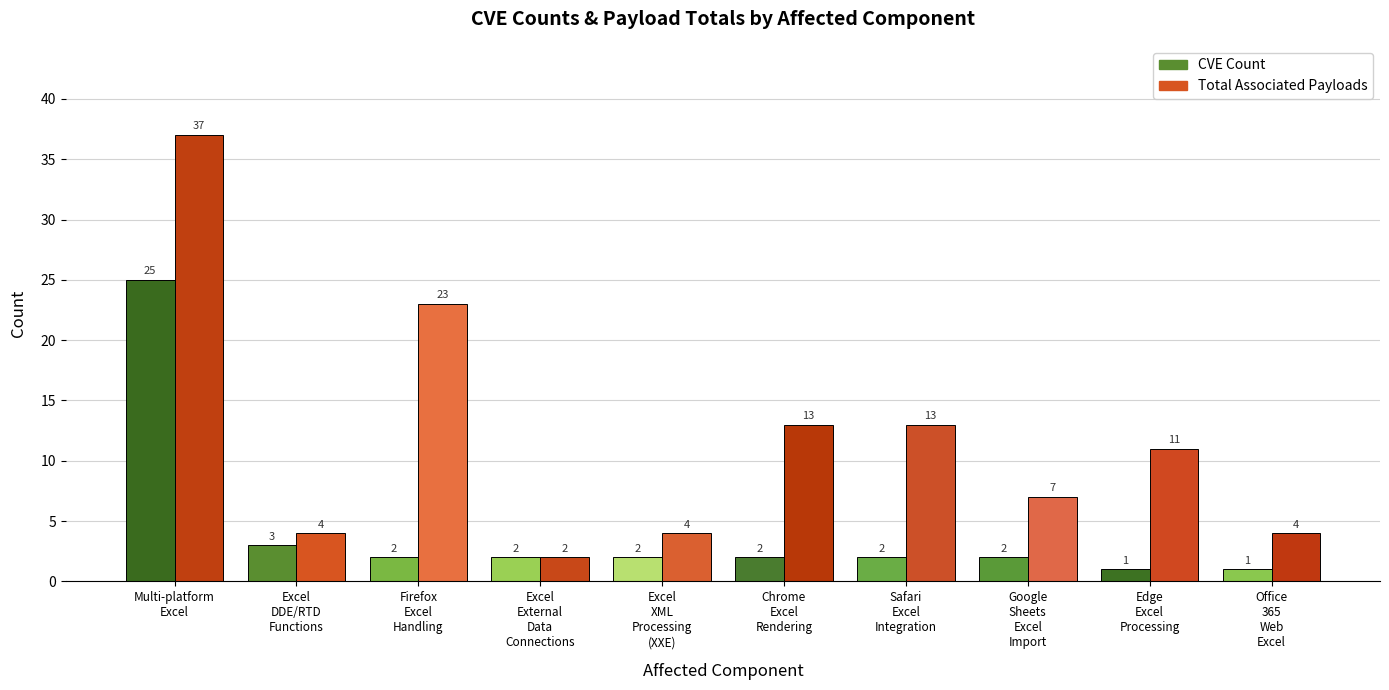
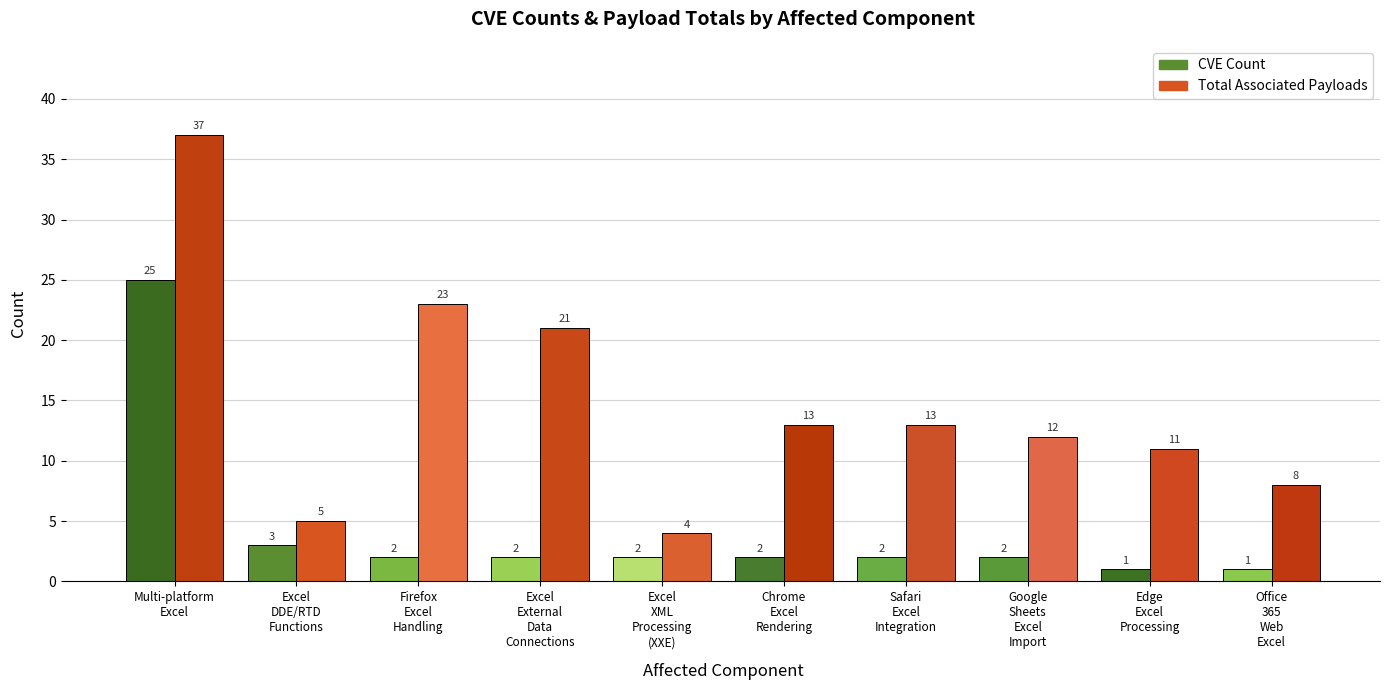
Total Associated Payloads, Excel DDE/RTD Functions: 4 -> 5
Total Associated Payloads, Excel External Data Connections: 2 -> 21
Total Associated Payloads, Google Sheets Excel Import: 7 -> 12
Total Associated Payloads, Office 365 Web Excel: 4 -> 8
